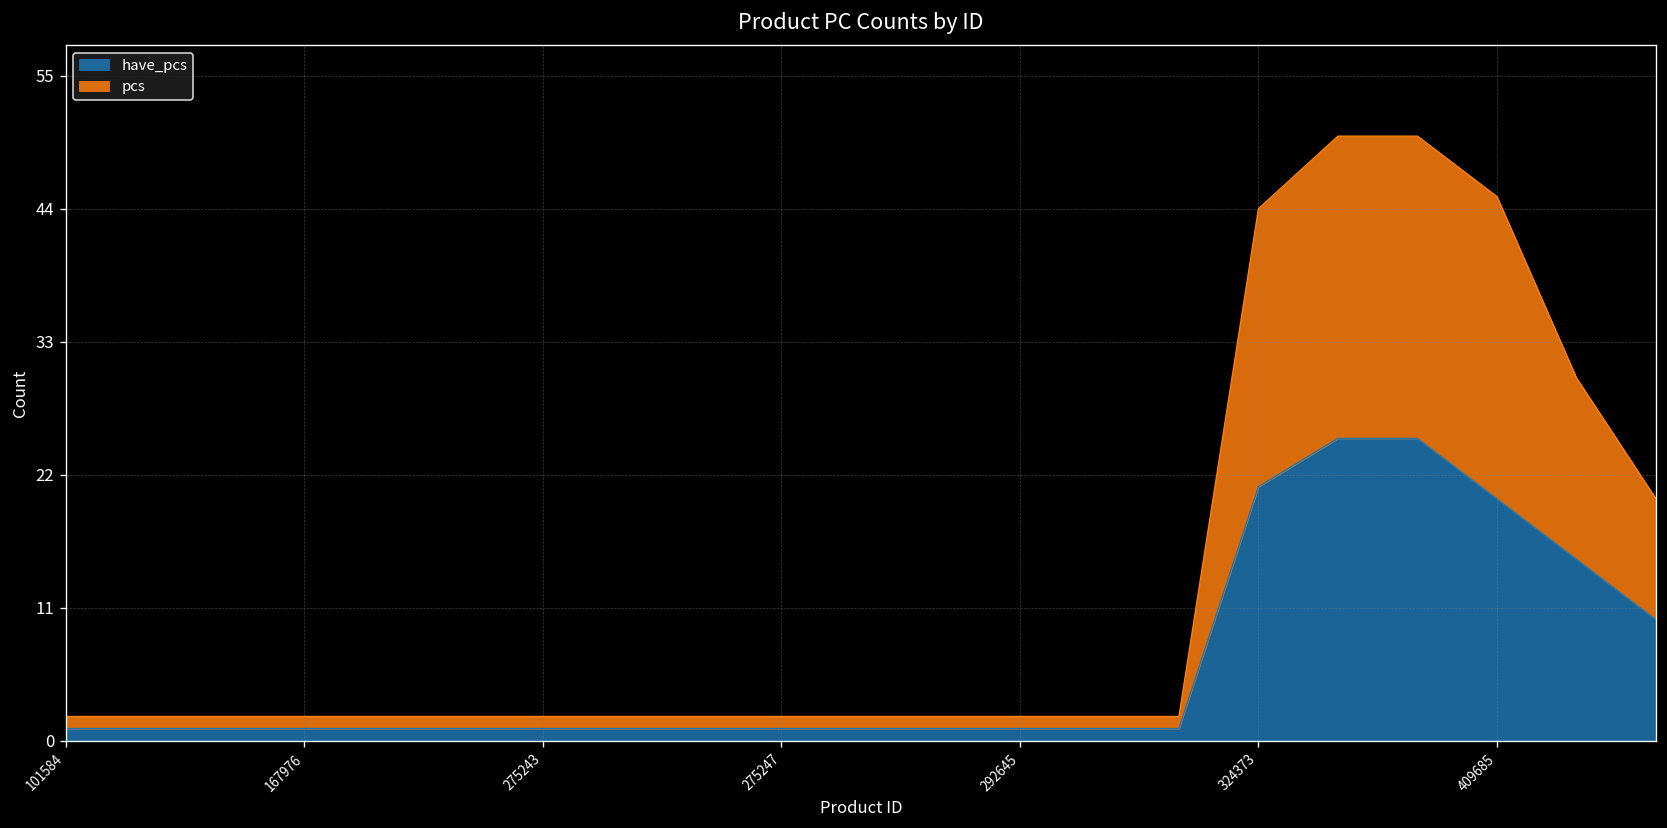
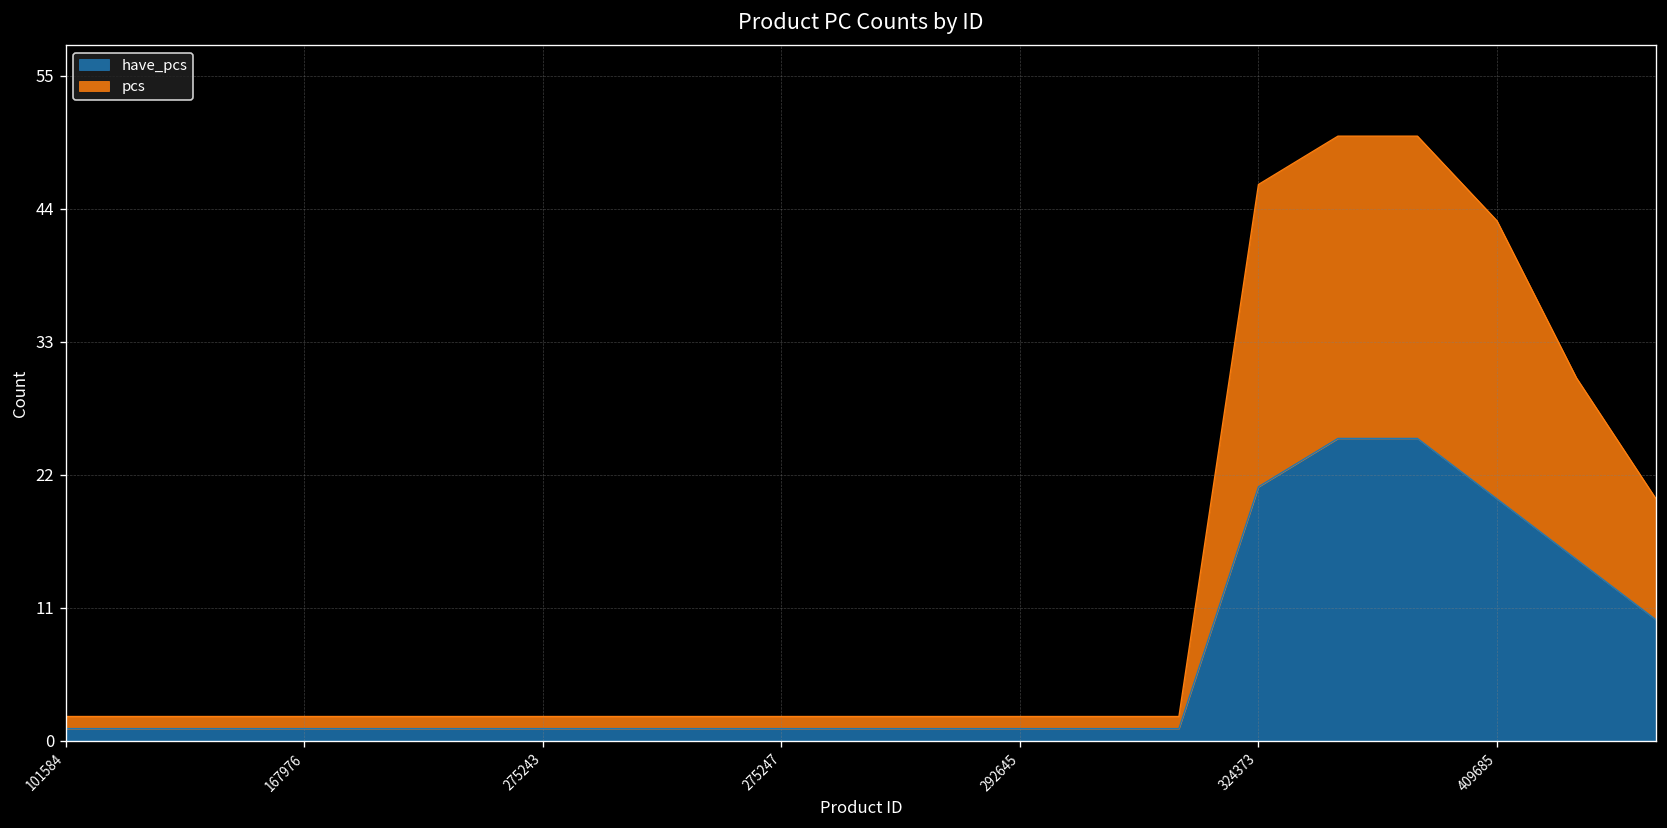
pcs, 324373: 23 -> 25
pcs, 409685: 25 -> 23
